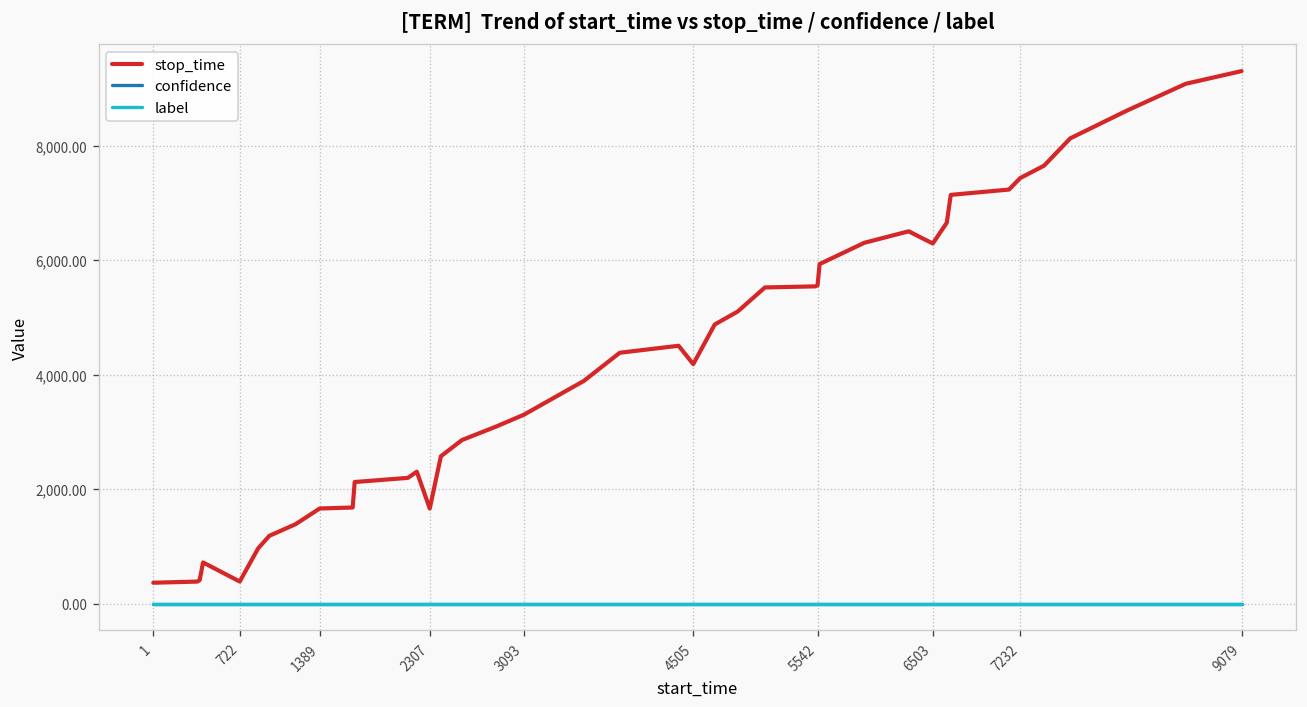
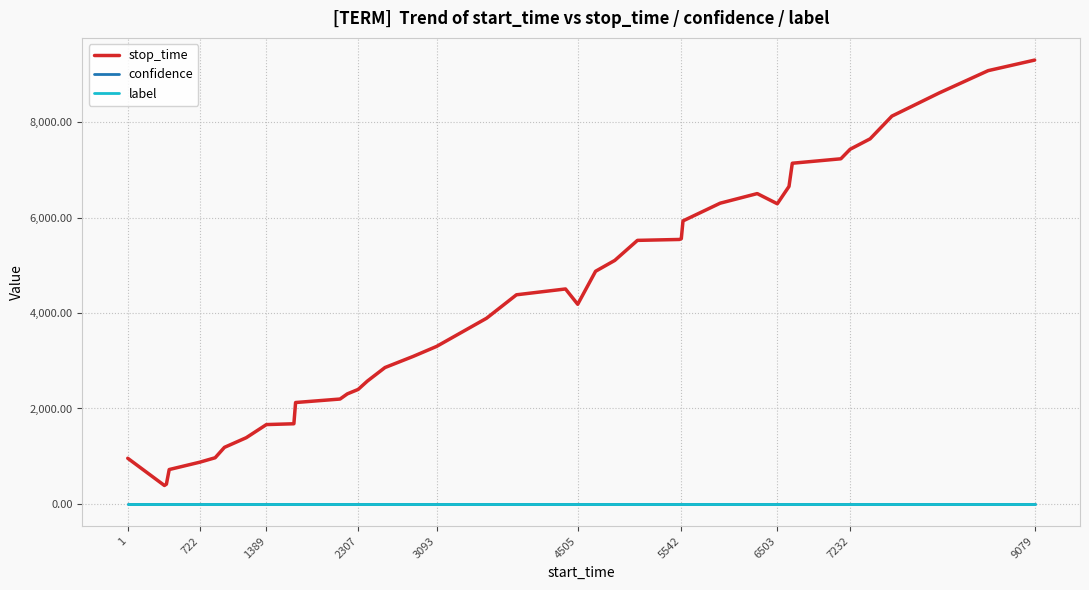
stop_time, 1: 400 -> 1,000
stop_time, 722: 400 -> 900
stop_time, 2307: 1,700 -> 2,400
